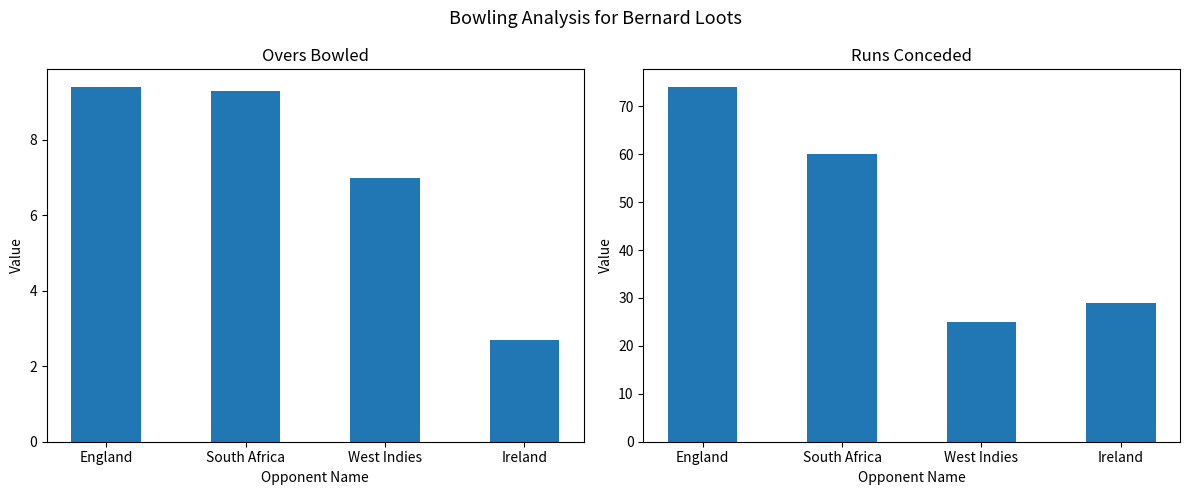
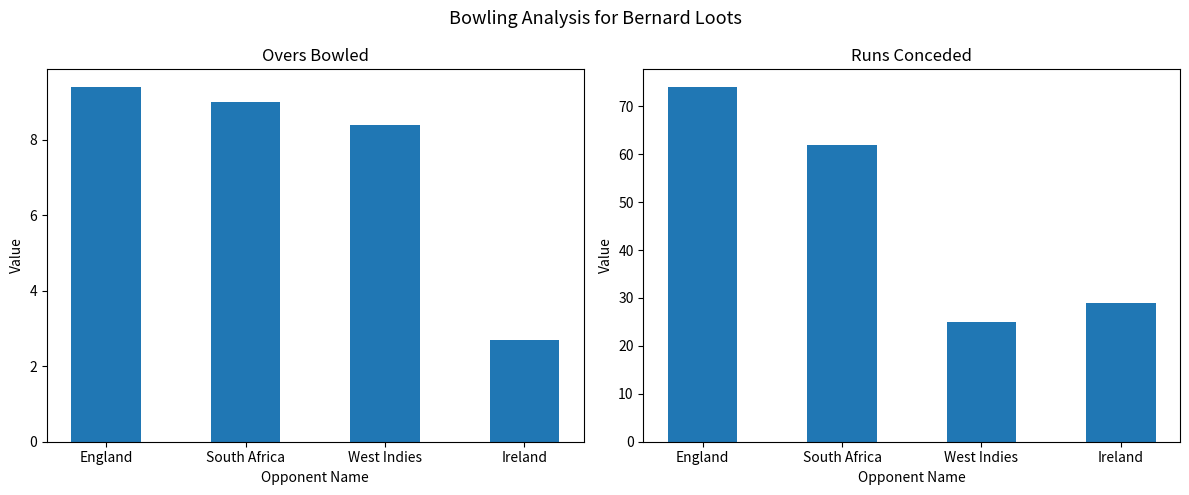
Overs Bowled, South Africa: 9.3 -> 9.0
Overs Bowled, West Indies: 7.0 -> 8.4
Runs Conceded, South Africa: 60 -> 62
